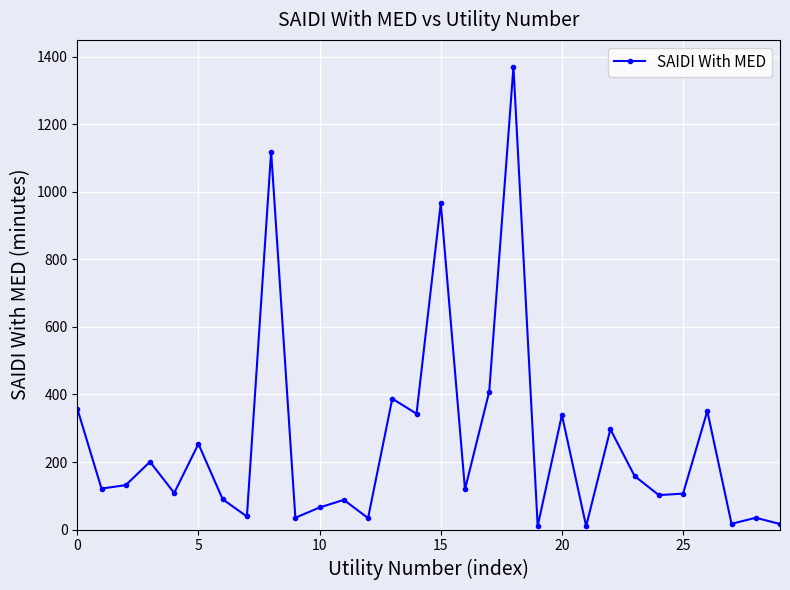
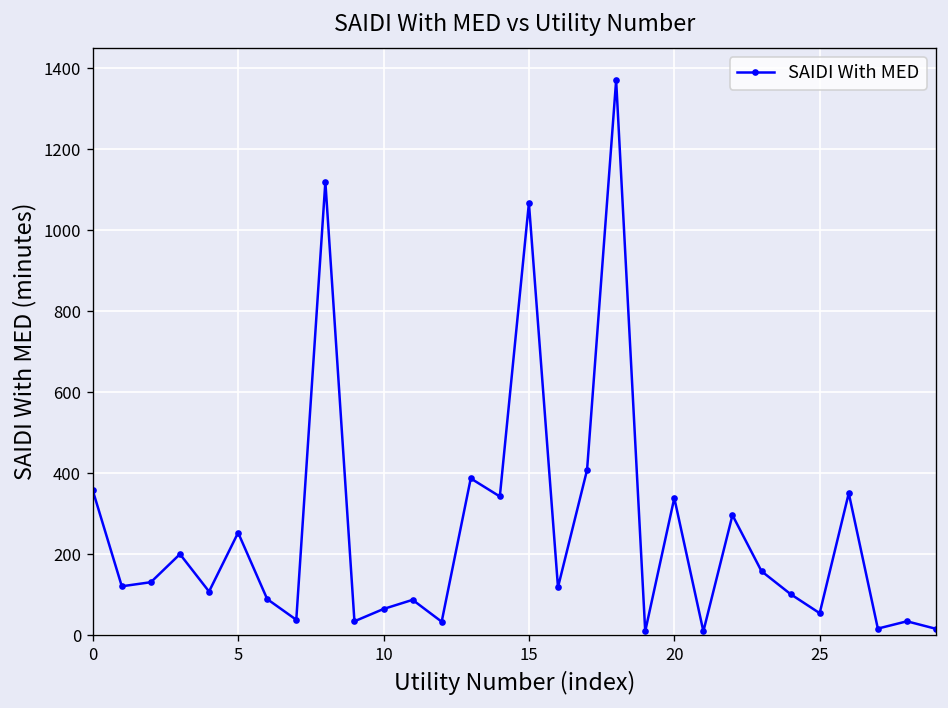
15: 970 -> 1070
25: 110 -> 60
